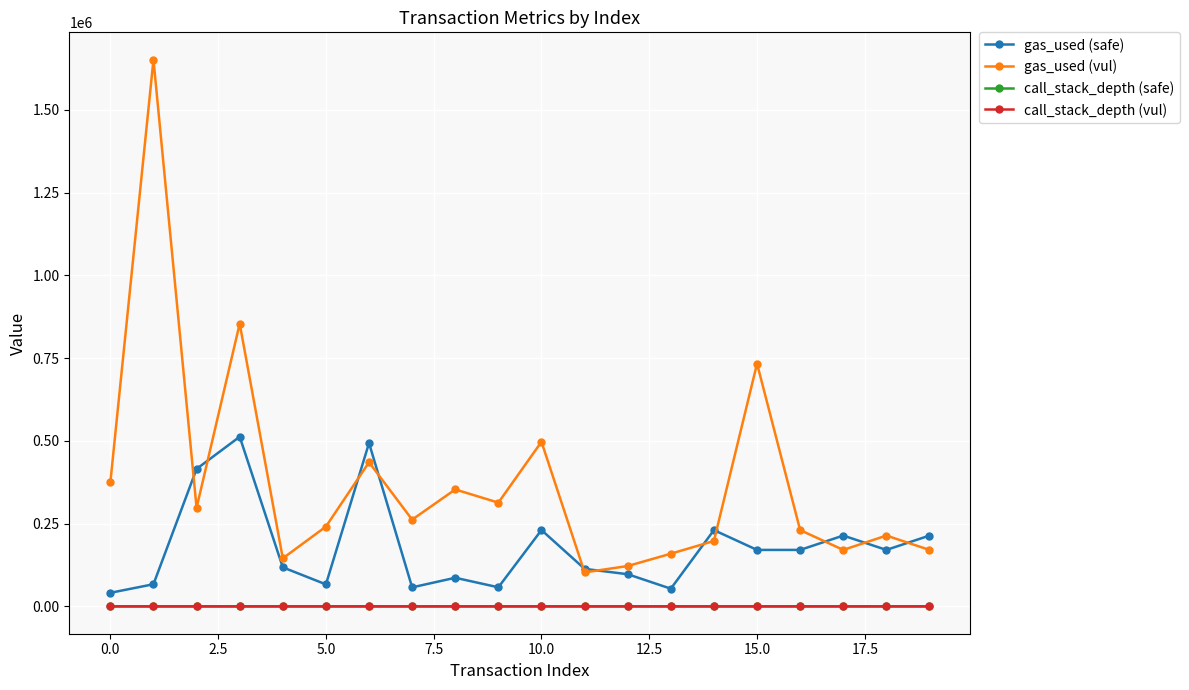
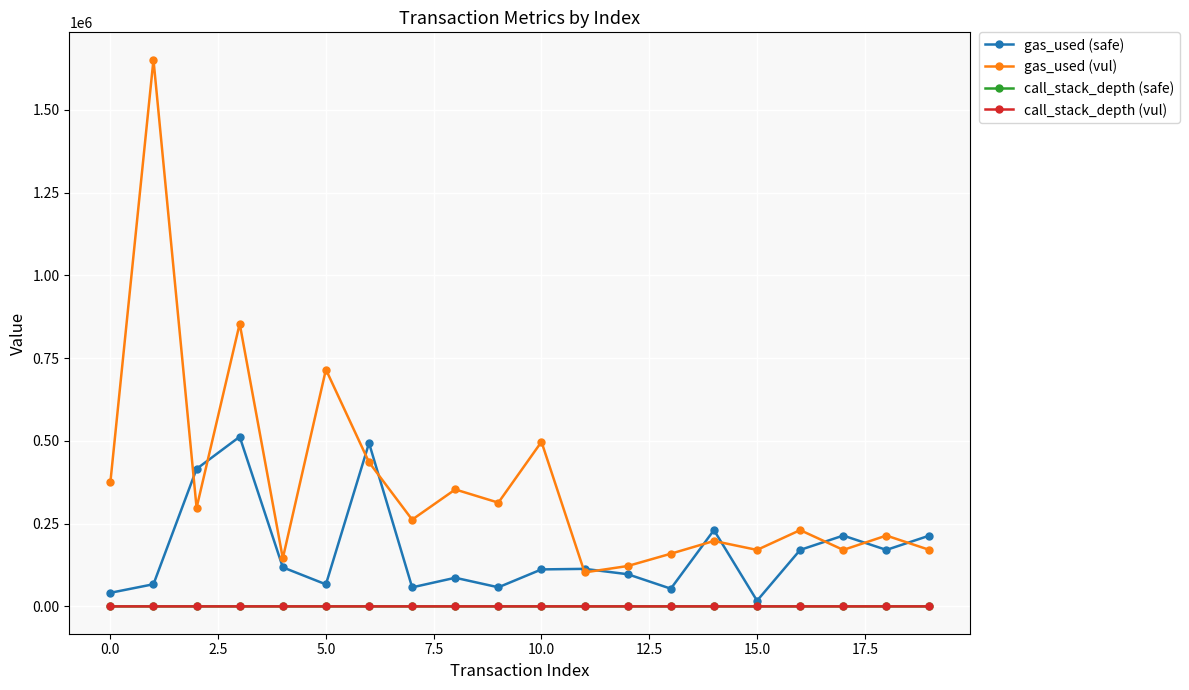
gas_used (vul), 5.0: 240000 -> 720000
gas_used (safe), 10.0: 230000 -> 110000
gas_used (safe), 15.0: 170000 -> 20000
gas_used (vul), 15.0: 730000 -> 170000
